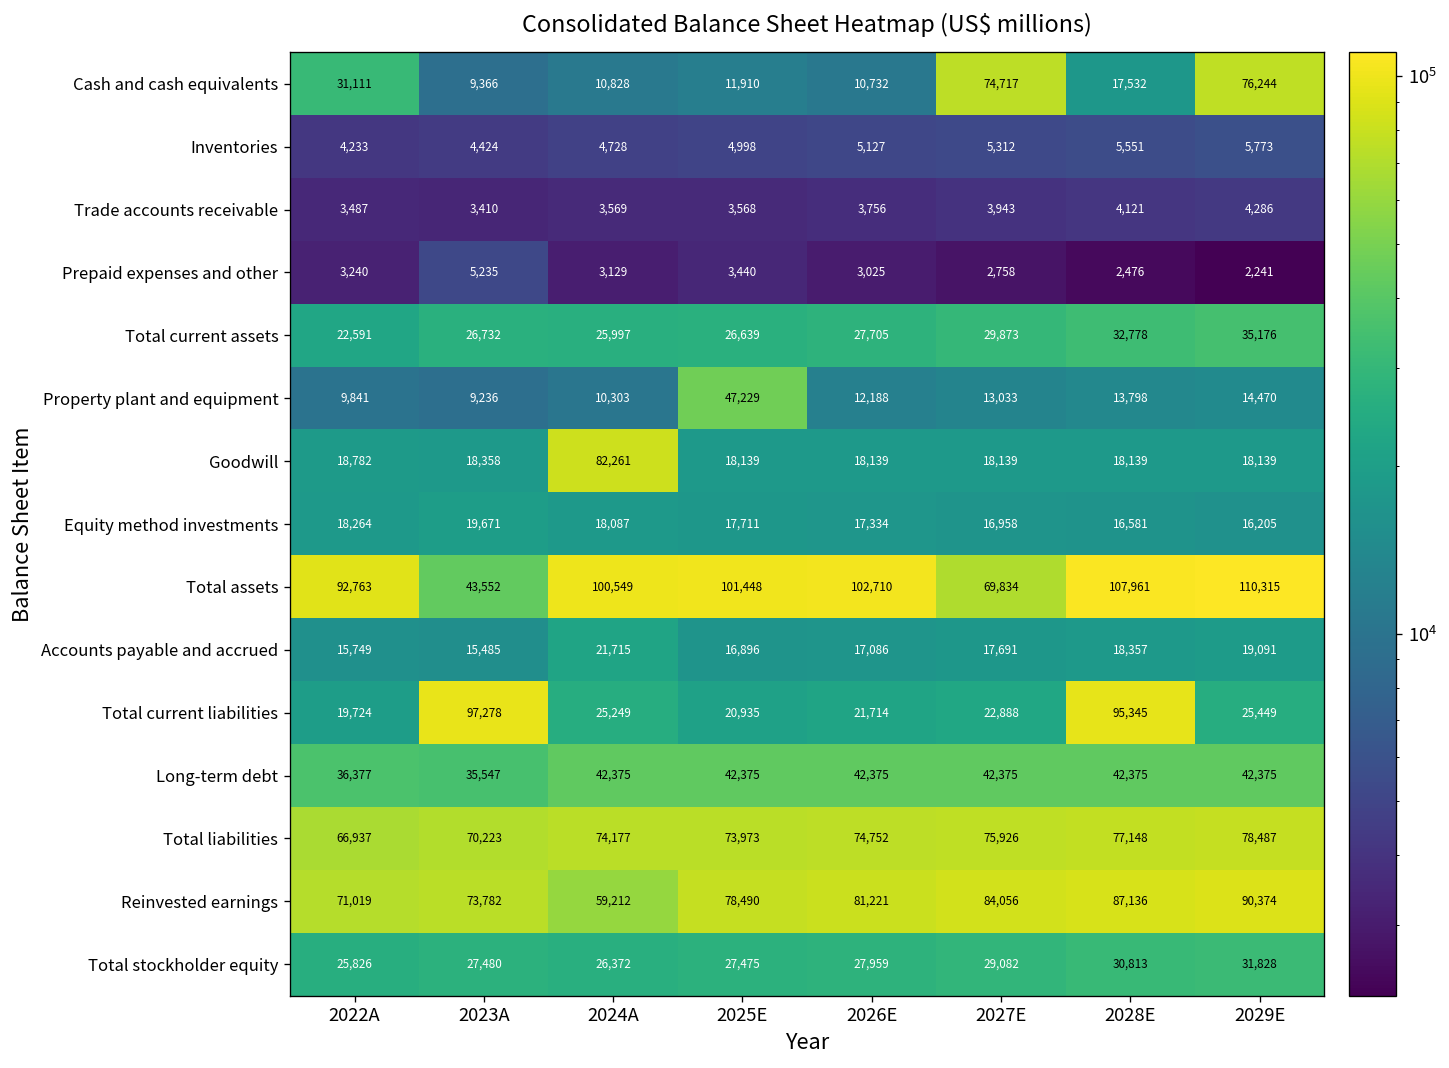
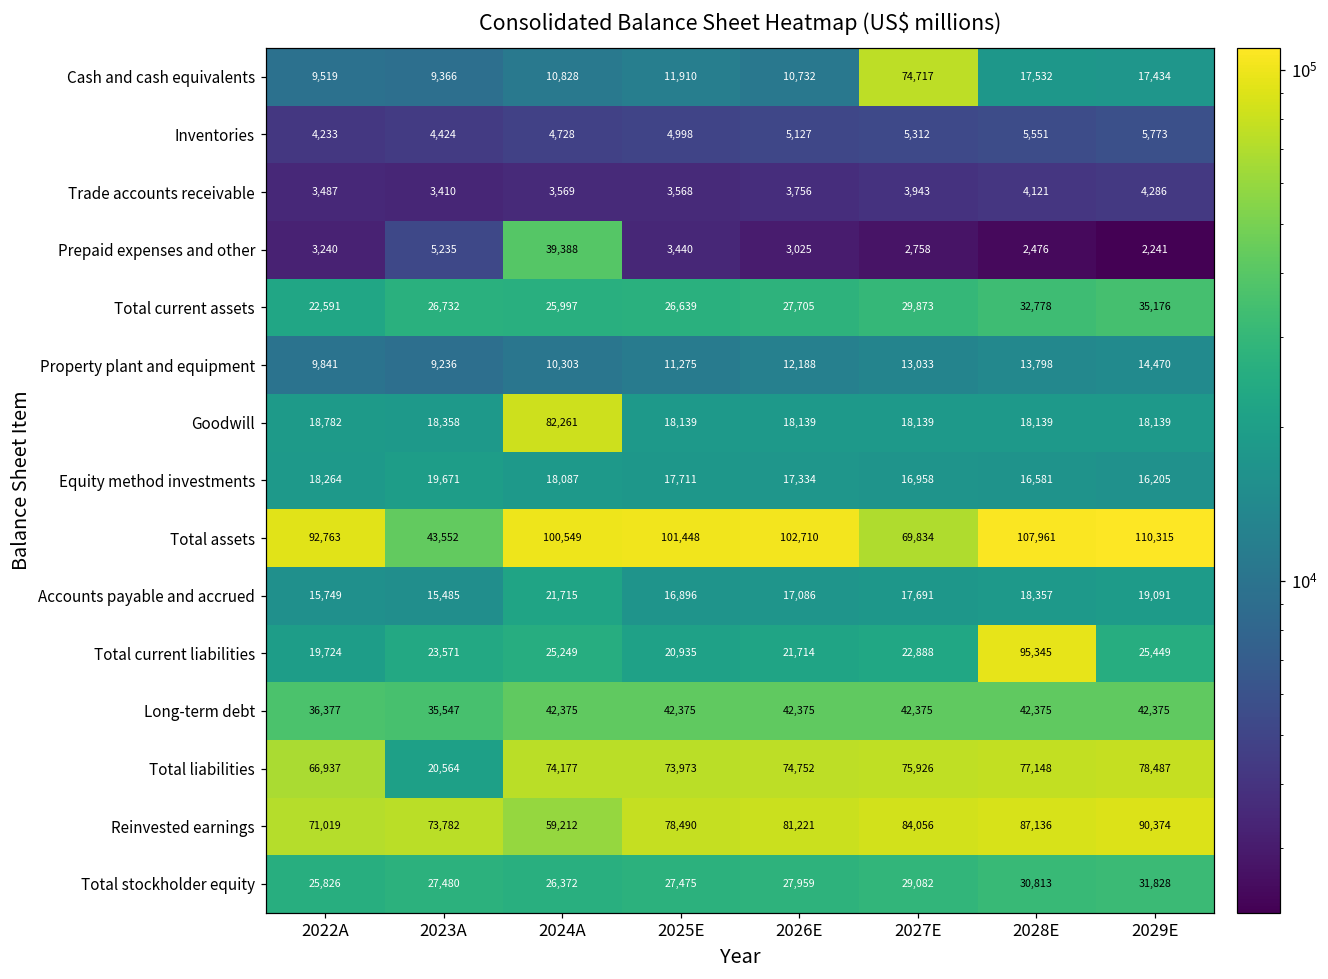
Cash and cash equivalents, 2022A: 31,111 -> 9,519
Cash and cash equivalents, 2029E: 76,244 -> 17,434
Prepaid expenses and other, 2024A: 3,129 -> 39,388
Property plant and equipment, 2025E: 47,229 -> 11,275
Total current liabilities, 2023A: 97,278 -> 23,571
Total liabilities, 2023A: 70,223 -> 20,564
